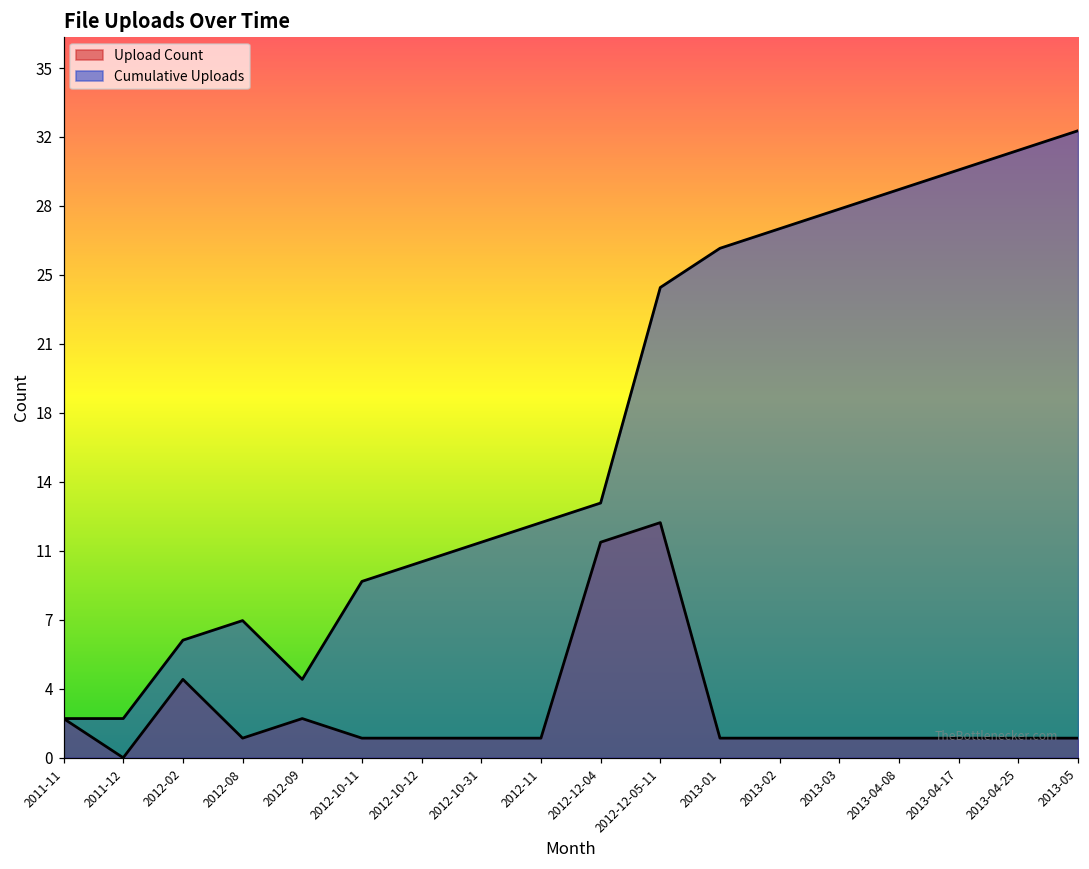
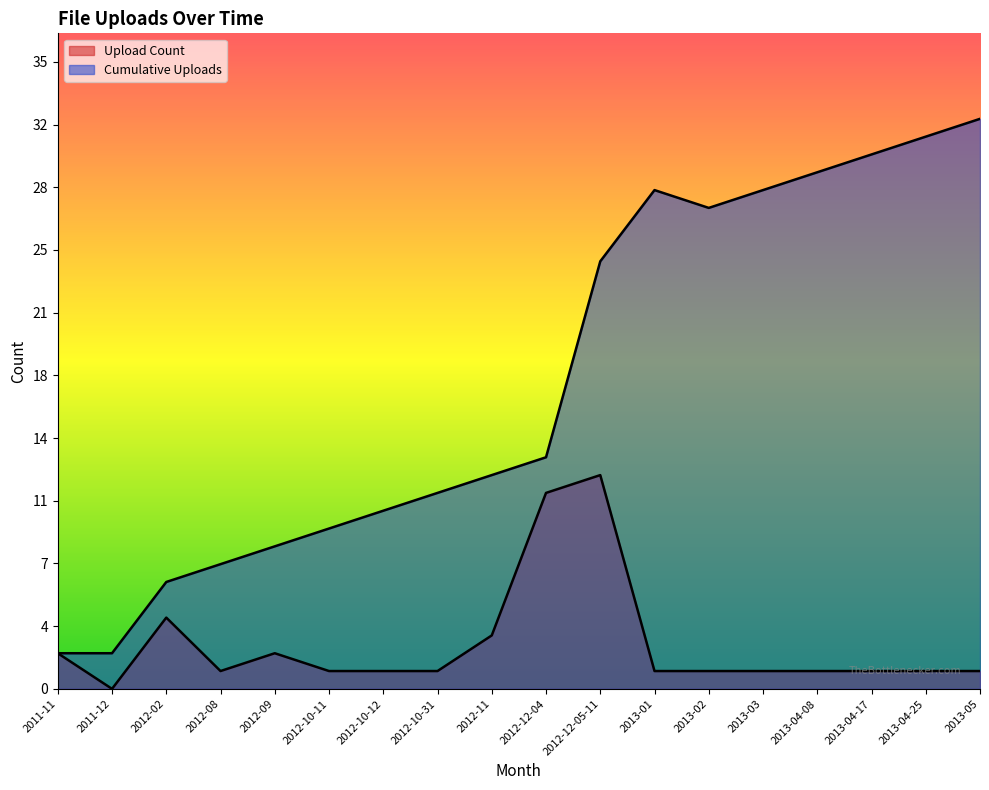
Cumulative Uploads, 2012-09: 4 -> 8
Upload Count, 2012-11: 1 -> 3
Cumulative Uploads, 2013-01: 26 -> 28
